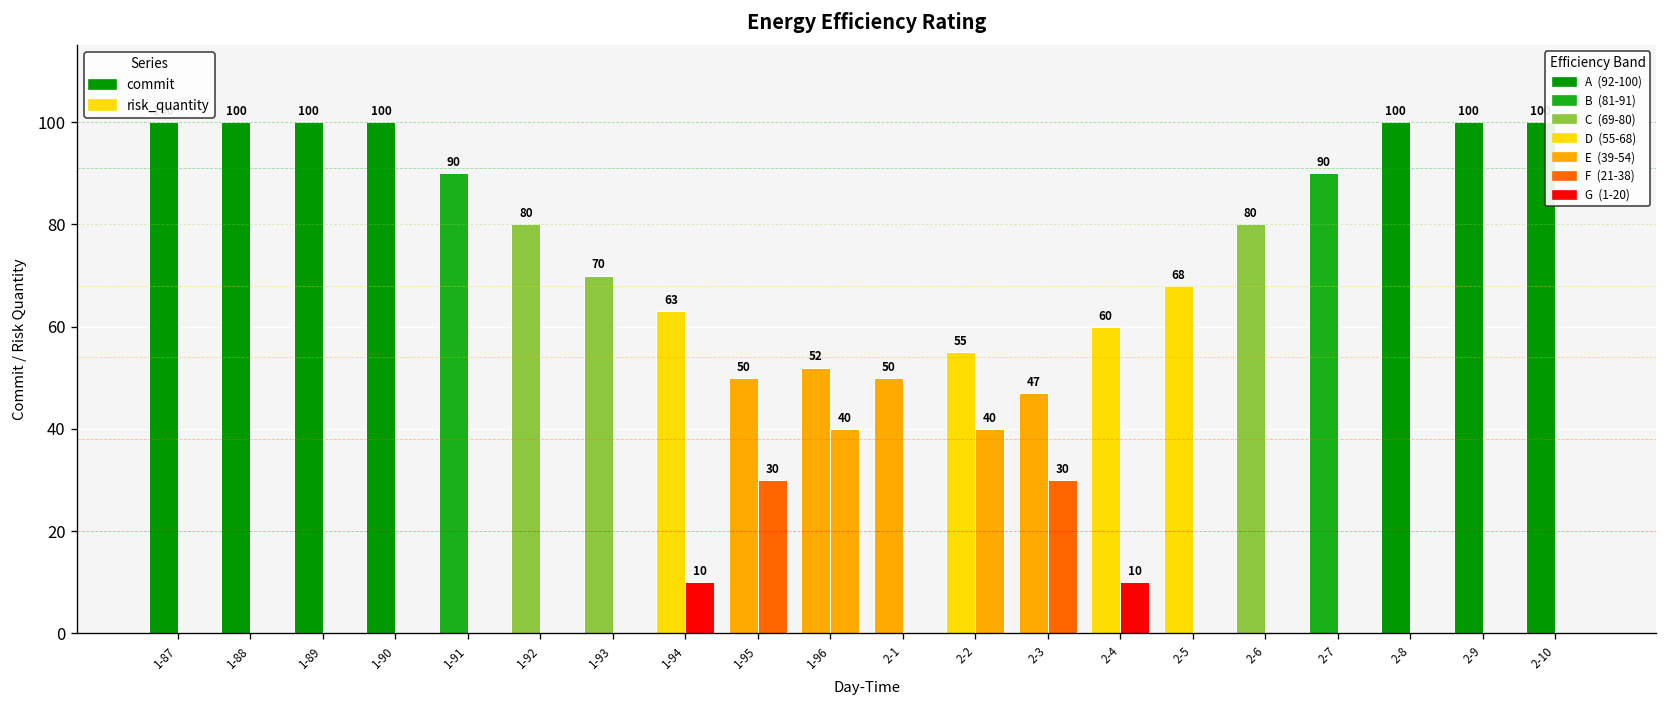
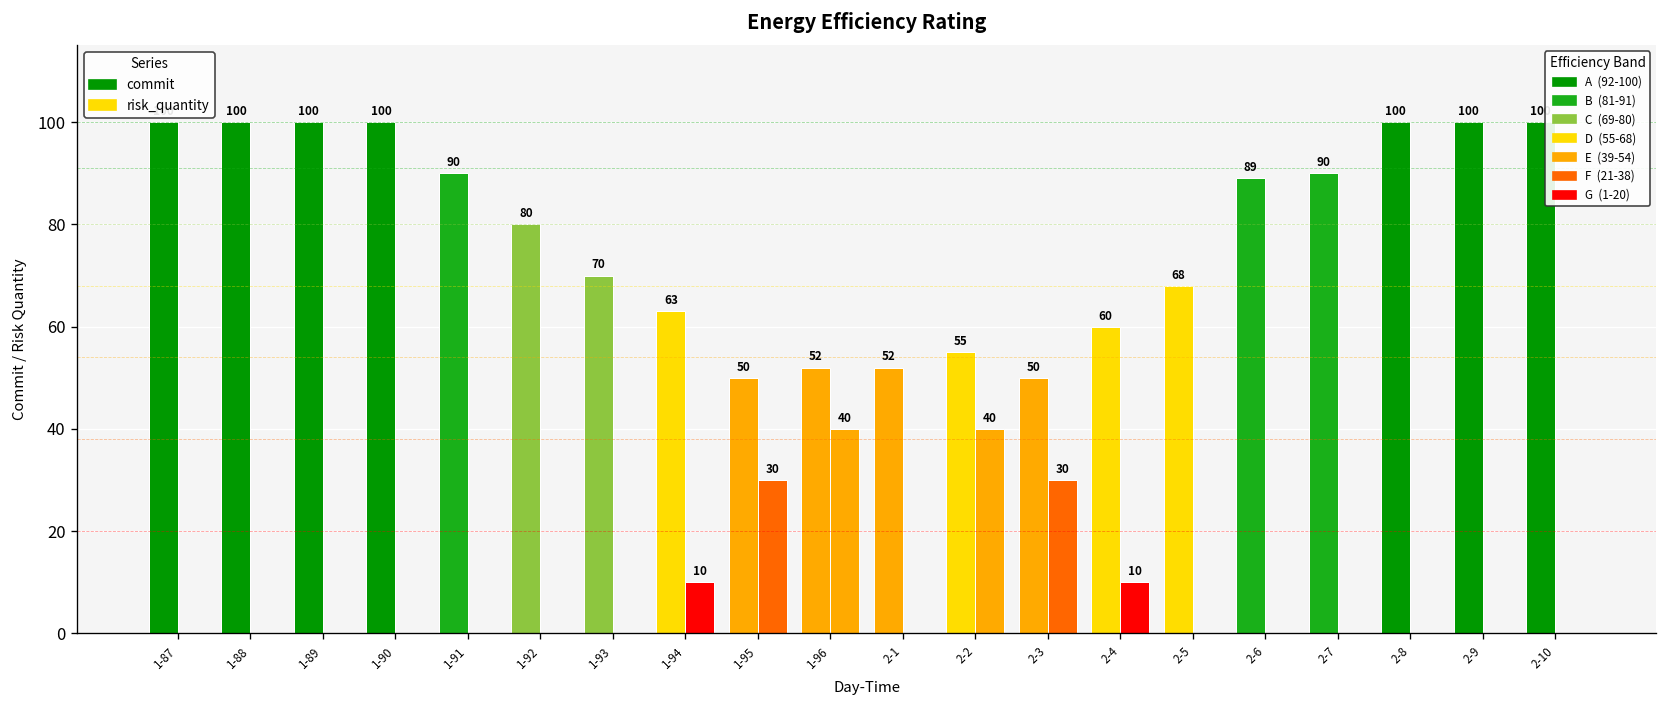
commit, 2-1: 50 -> 52
commit, 2-3: 47 -> 50
commit, 2-6: 80 -> 89
